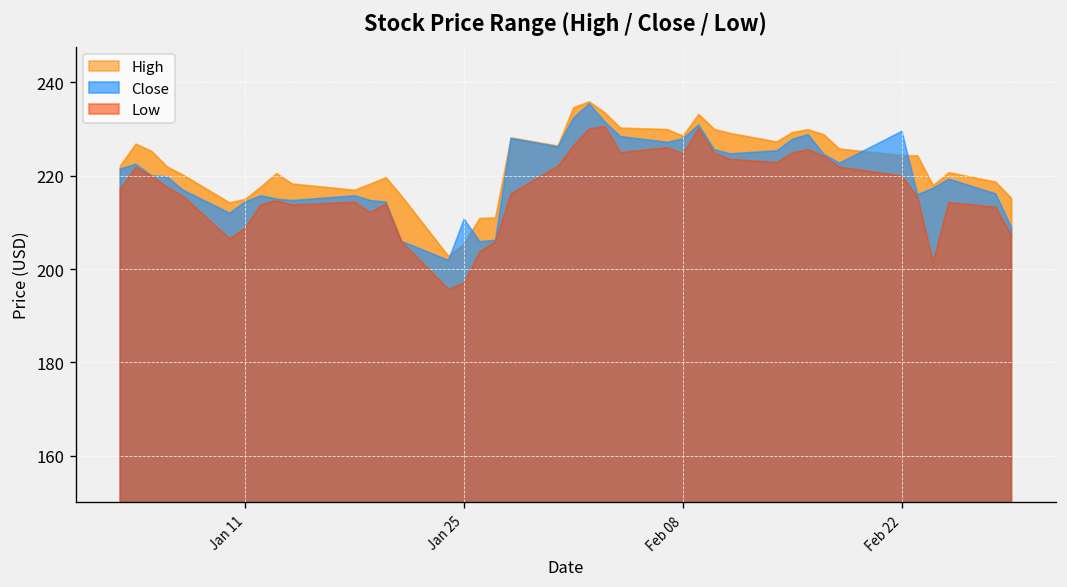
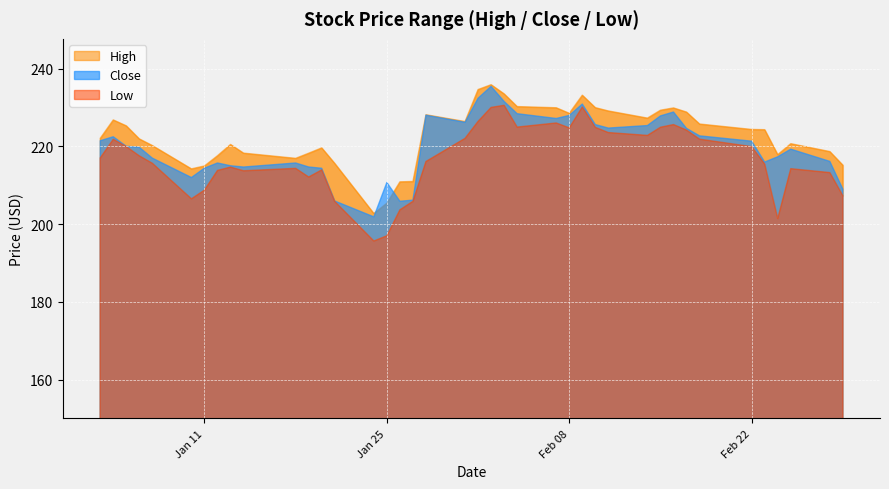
Close, Feb 22: 230 -> 221
